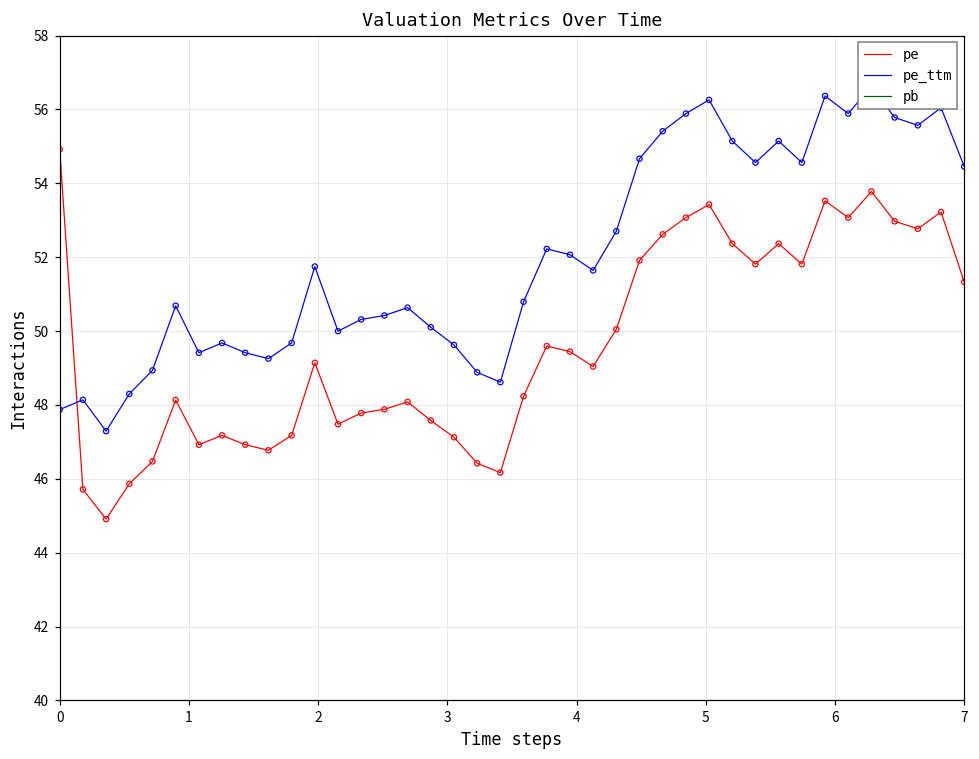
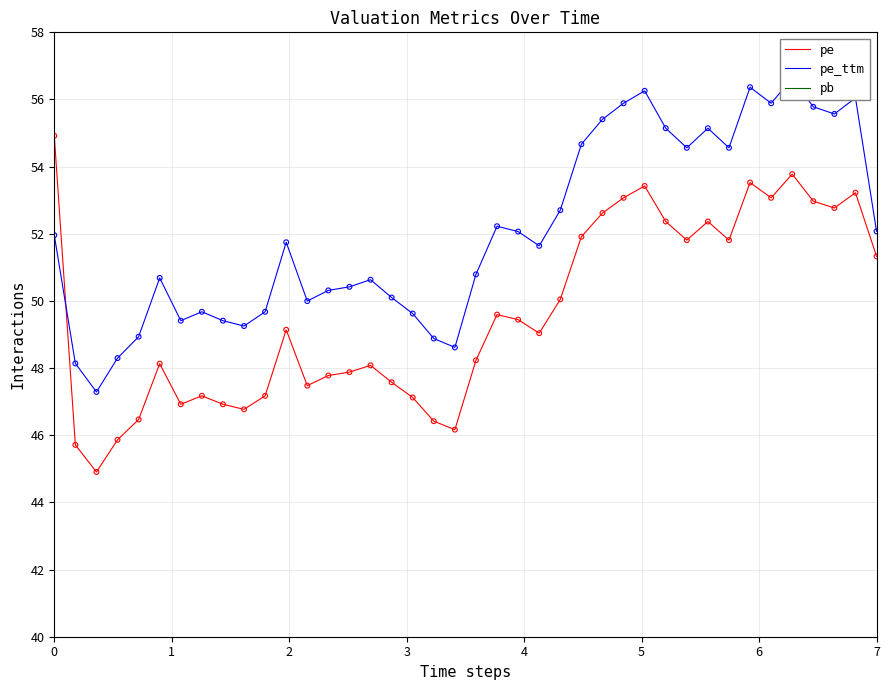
pe_ttm, 0: 47.9 -> 52.0
pe_ttm, 7: 54.5 -> 52.1
